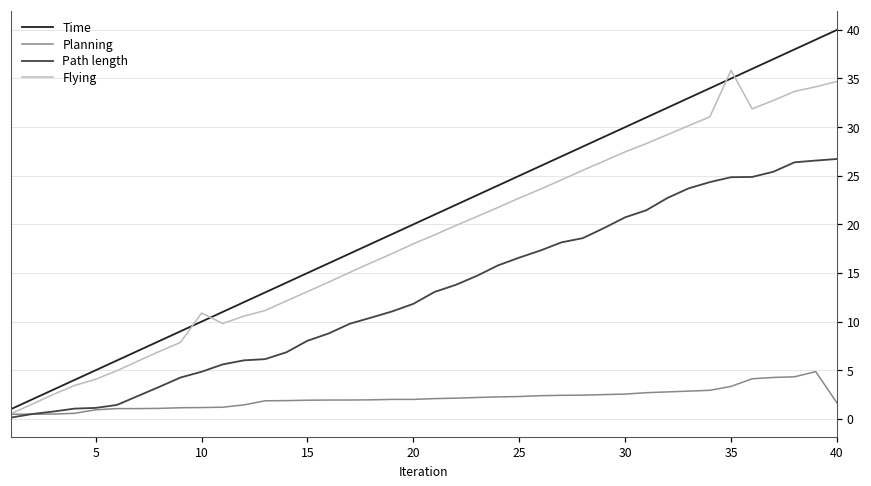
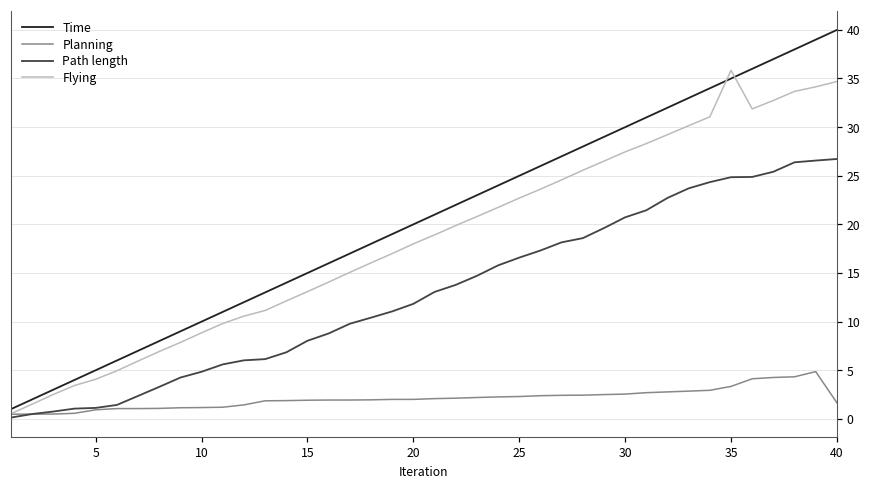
Flying, 10: 11 -> 9
